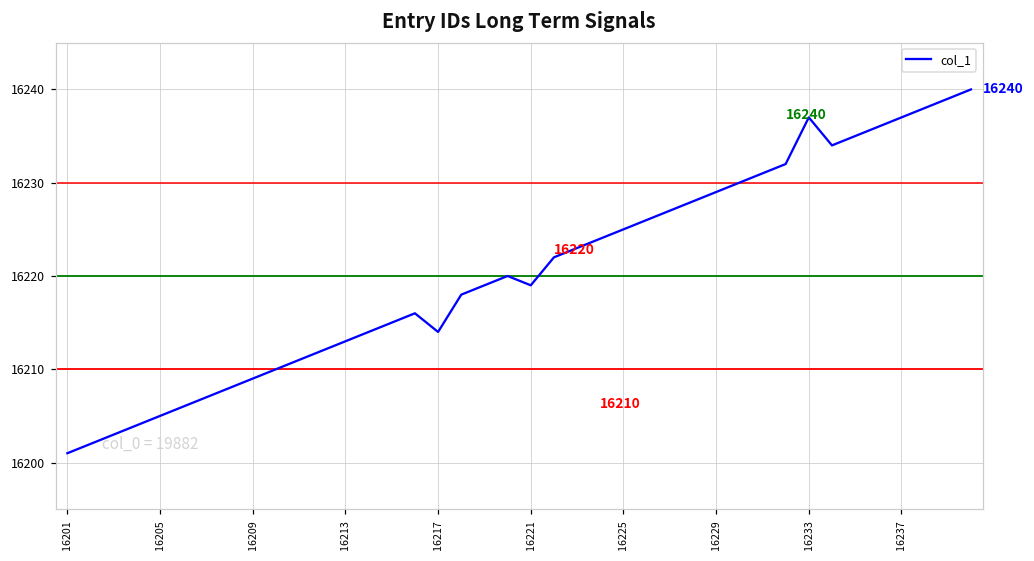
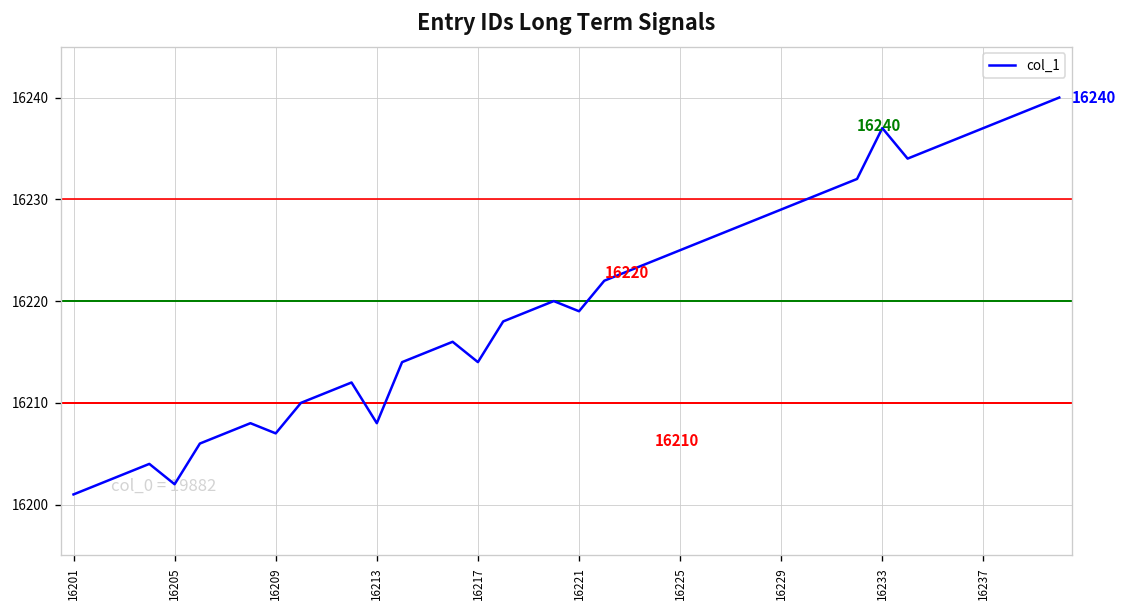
16205: 16205 -> 16202
16209: 16209 -> 16207
16213: 16213 -> 16208
